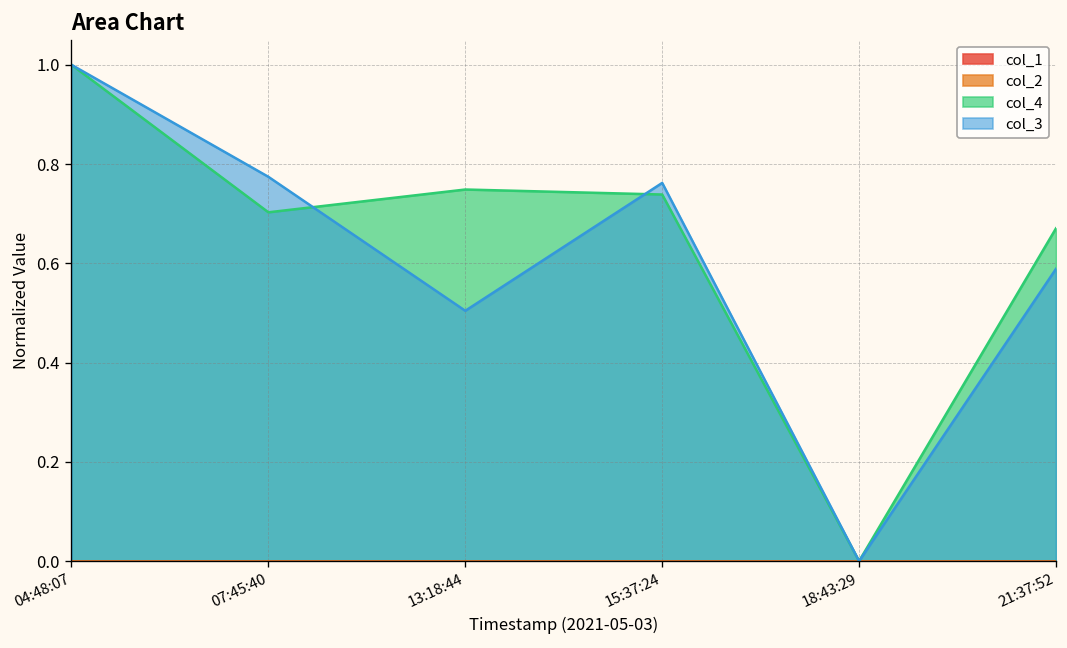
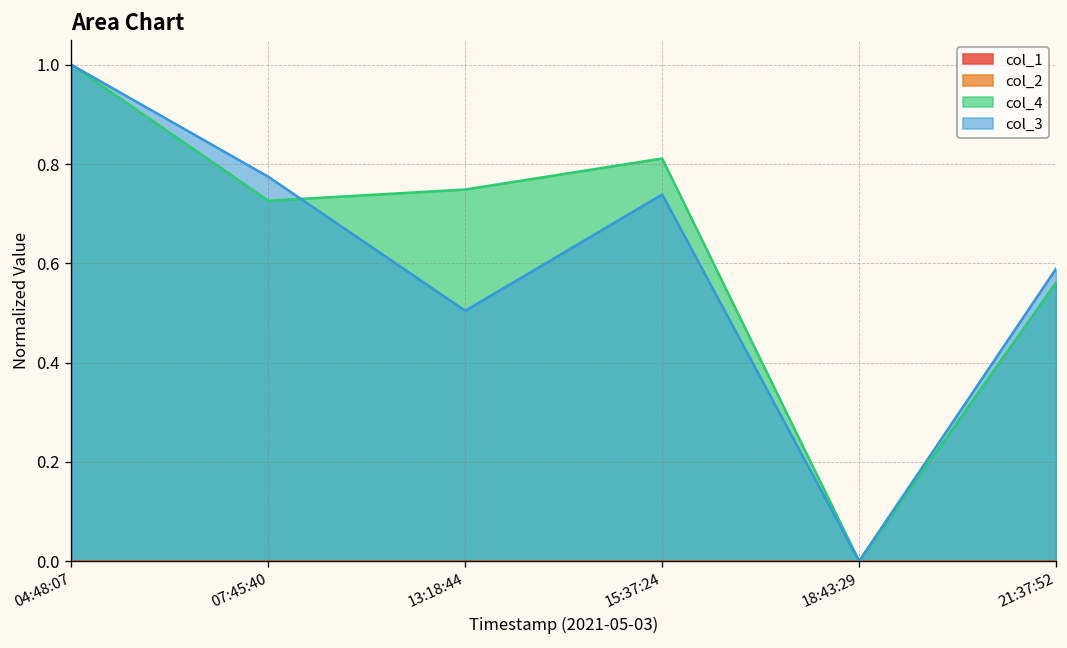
col_4, 07:45:40: 0.70 -> 0.73
col_4, 15:37:24: 0.74 -> 0.81
col_3, 15:37:24: 0.76 -> 0.74
col_4, 21:37:52: 0.67 -> 0.56
